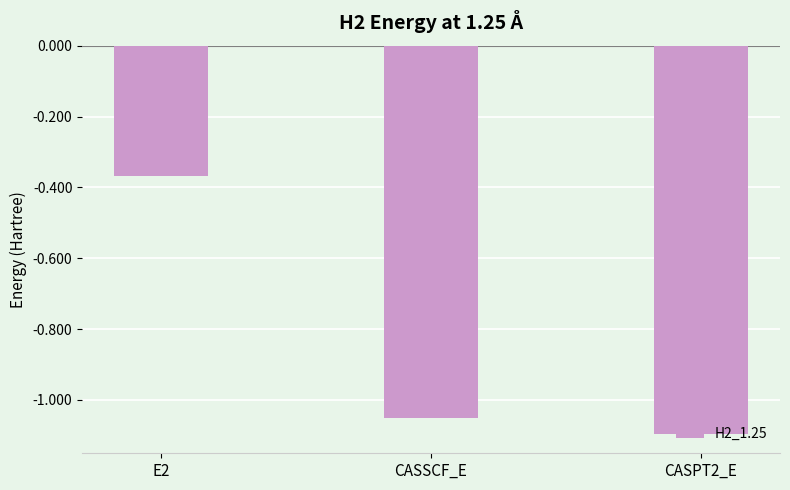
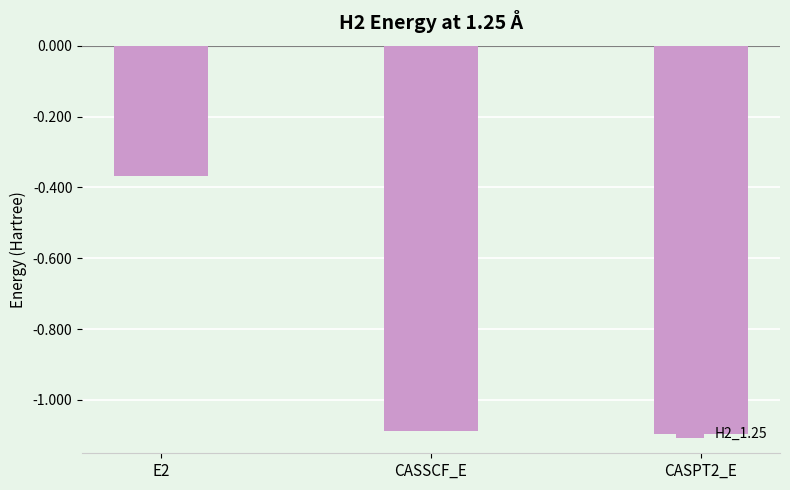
CASSCF_E: -1.05 -> -1.09
